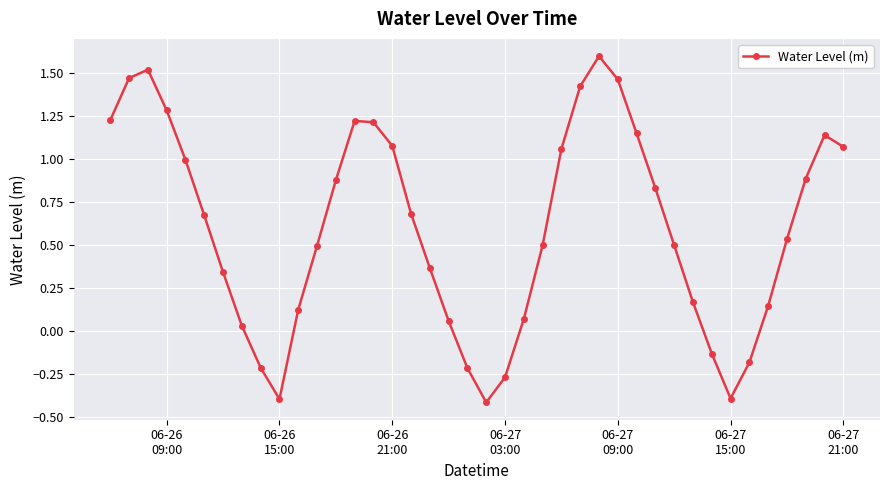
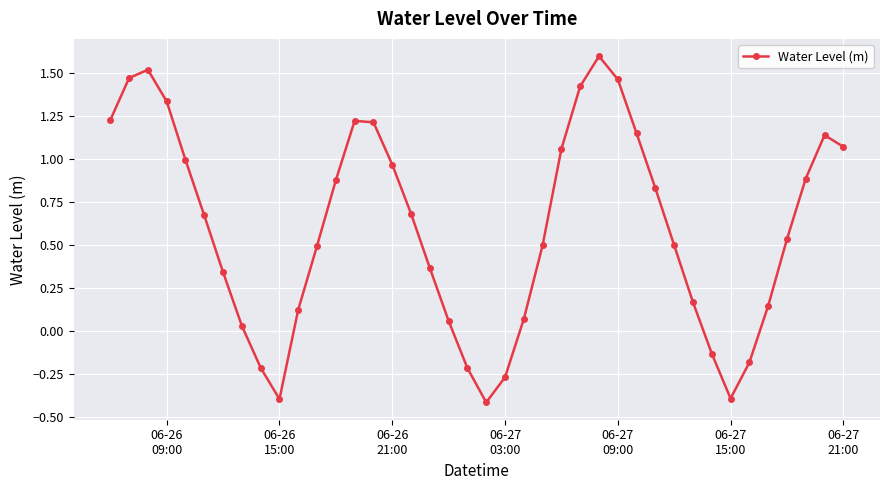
06-26 09:00: 1.28 -> 1.34
06-26 21:00: 1.08 -> 0.97
